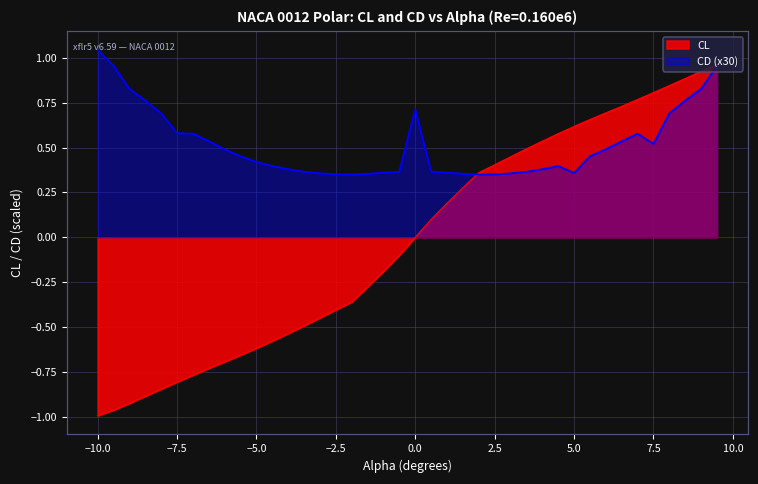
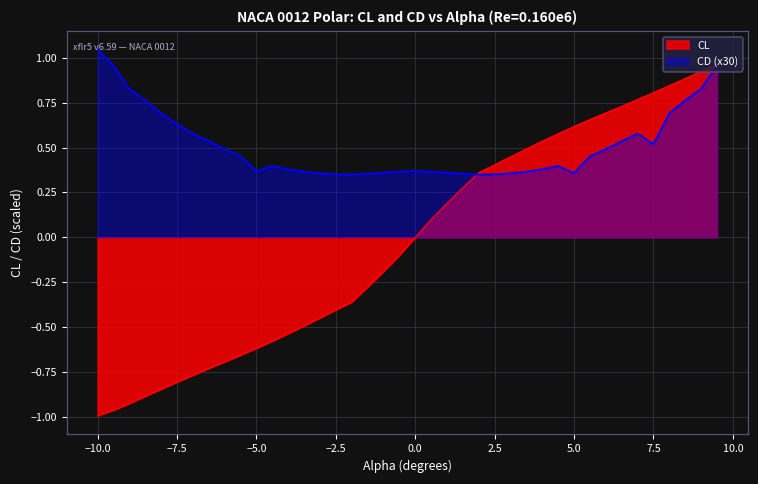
CD (x30), −7.5: 0.58 -> 0.63
CD (x30), −5.0: 0.42 -> 0.37
CD (x30), 0.0: 0.71 -> 0.37
